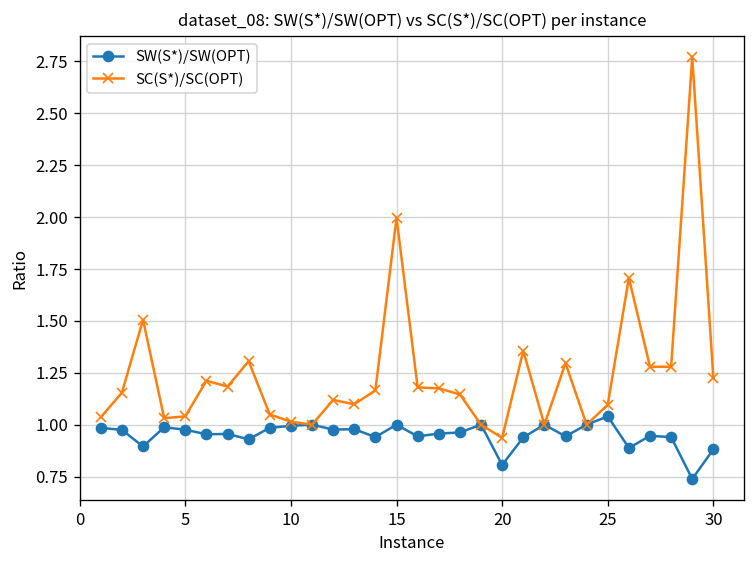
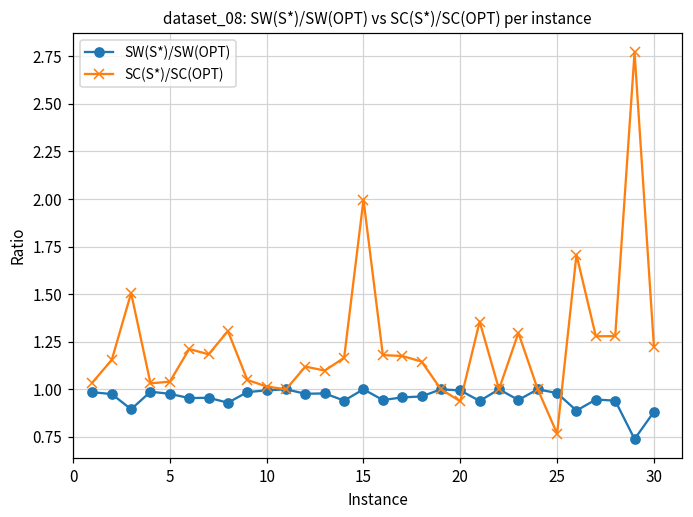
SW(S*)/SW(OPT), 20: 0.81 -> 0.99
SW(S*)/SW(OPT), 25: 1.04 -> 0.98
SC(S*)/SC(OPT), 25: 1.10 -> 0.77
